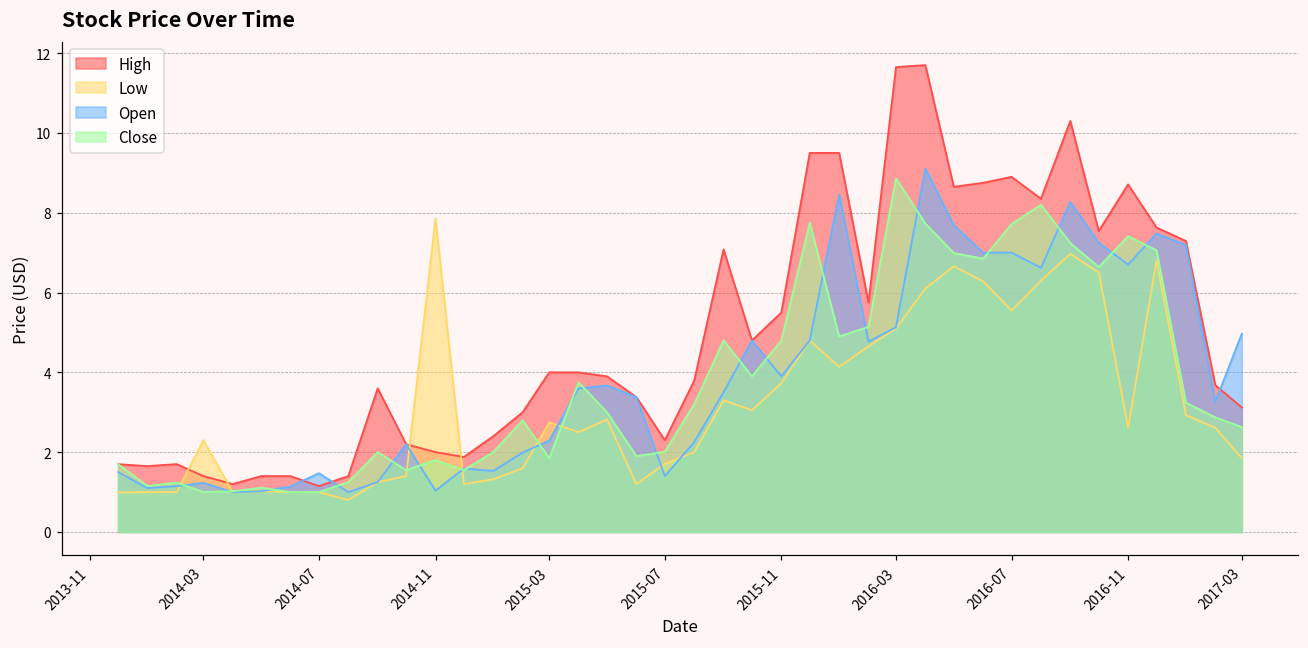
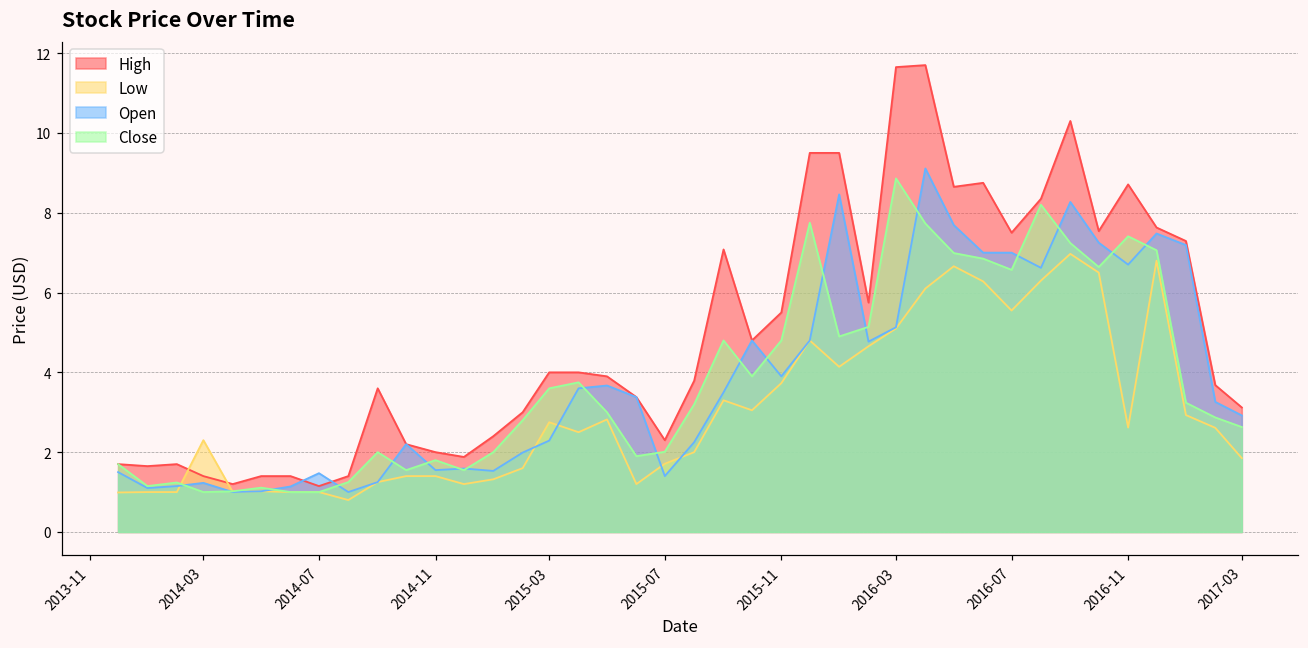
Low, 2014-11: 7.9 -> 1.4
Open, 2014-11: 1.0 -> 1.5
Close, 2015-03: 1.8 -> 3.6
High, 2016-07: 8.9 -> 7.5
Close, 2016-07: 7.7 -> 6.6
Open, 2017-03: 5.0 -> 2.9
